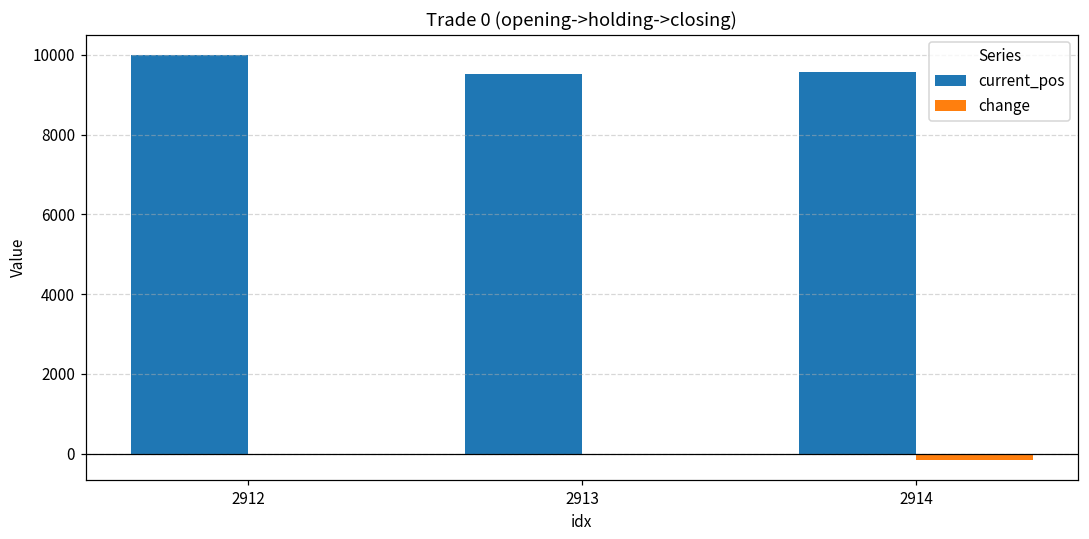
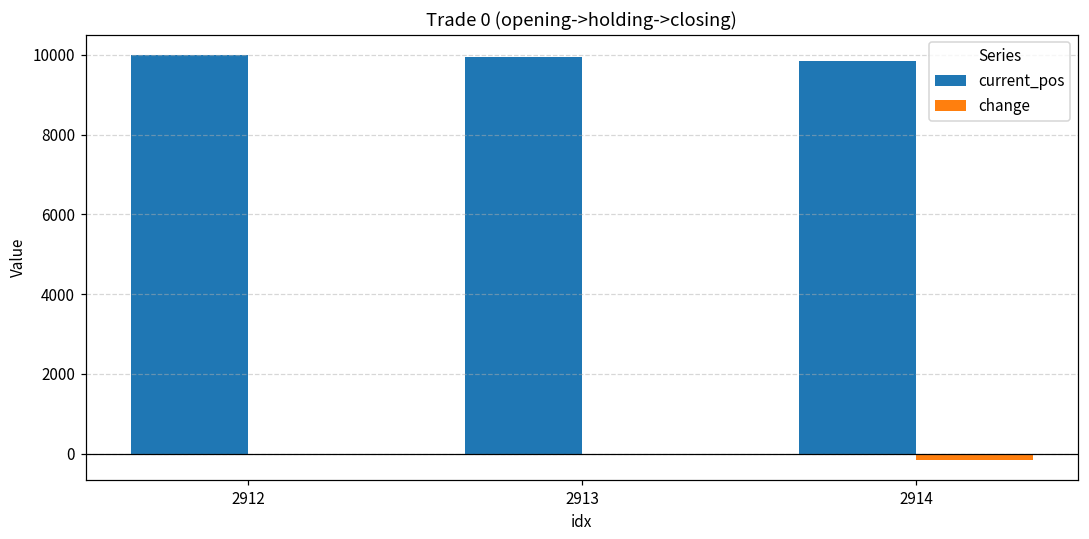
current_pos, 2913: 9500 -> 10000
current_pos, 2914: 9600 -> 9800
